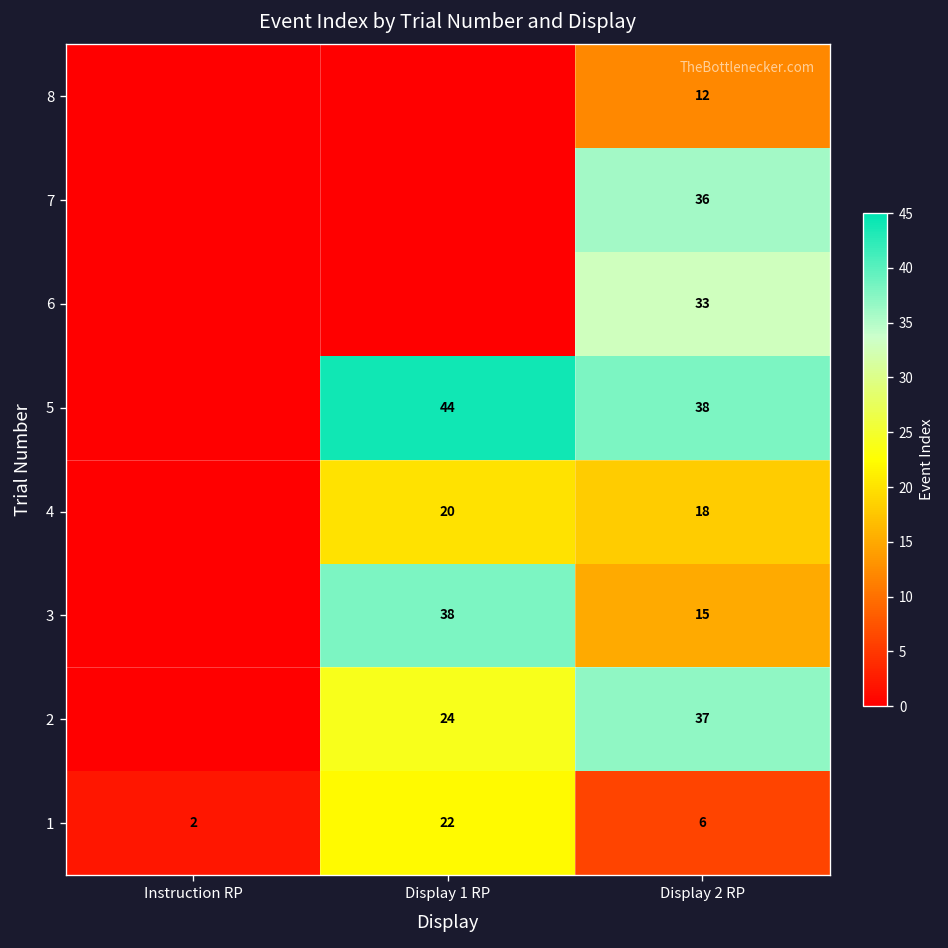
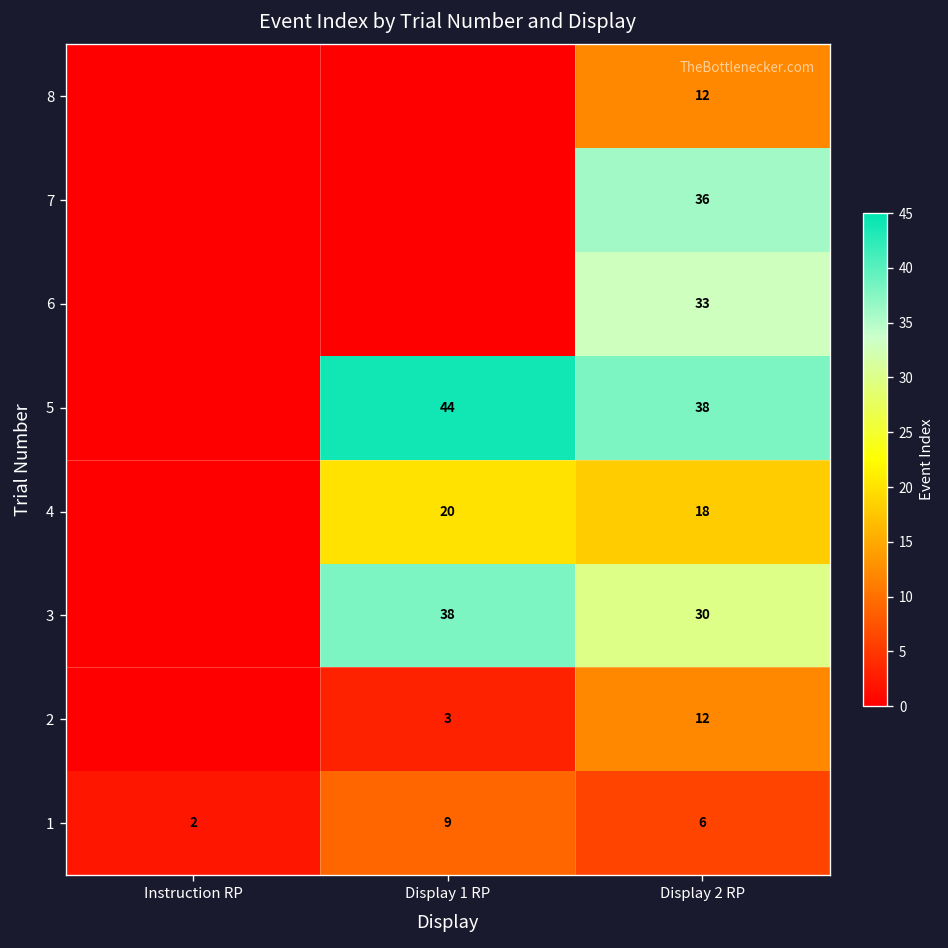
3, Display 2 RP: 15 -> 30
2, Display 1 RP: 24 -> 3
2, Display 2 RP: 37 -> 12
1, Display 1 RP: 22 -> 9
